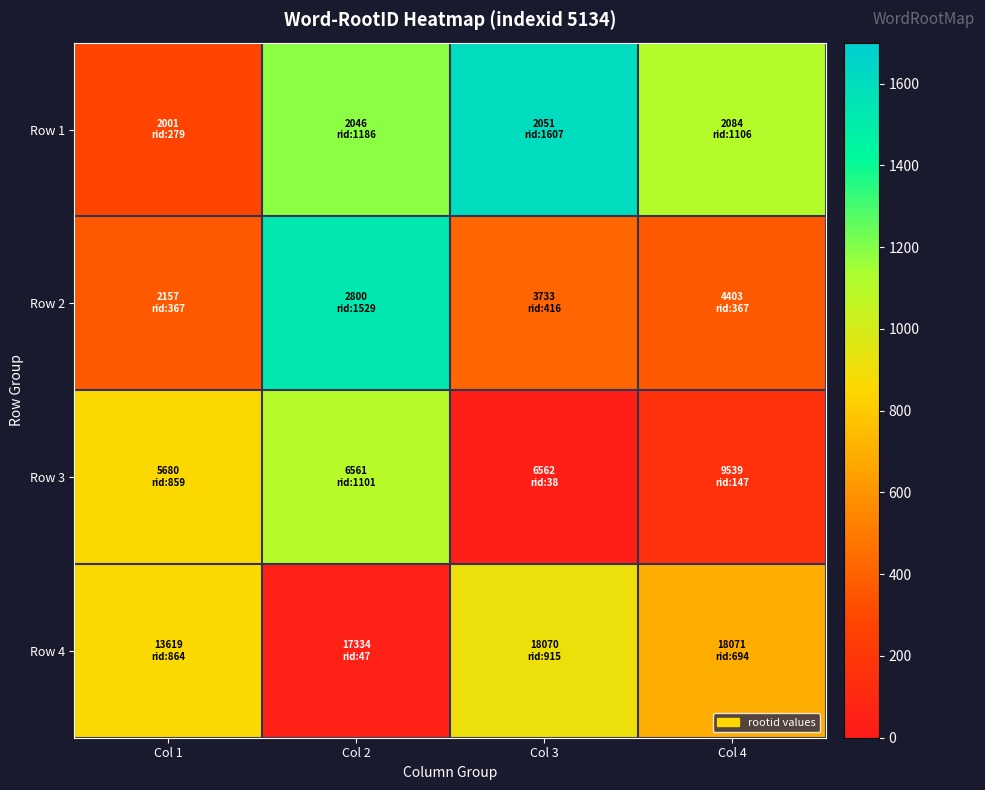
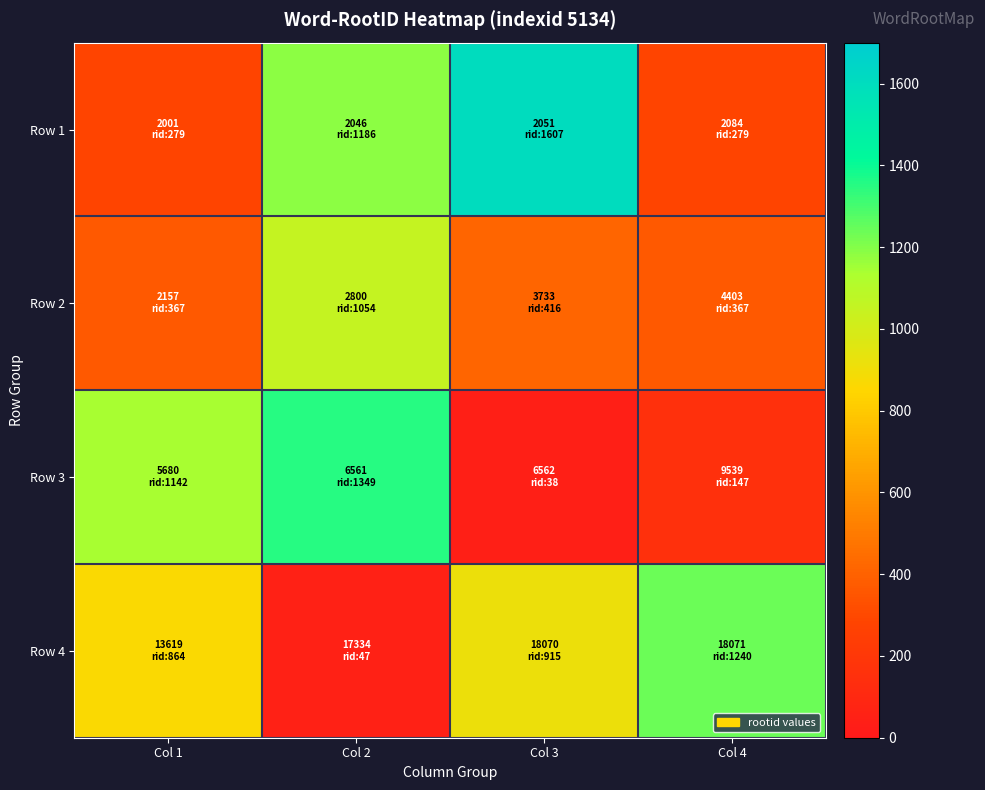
Row 1, Col 4: 1106 -> 279
Row 2, Col 2: 1529 -> 1054
Row 3, Col 1: 859 -> 1142
Row 3, Col 2: 1101 -> 1349
Row 4, Col 4: 694 -> 1240
